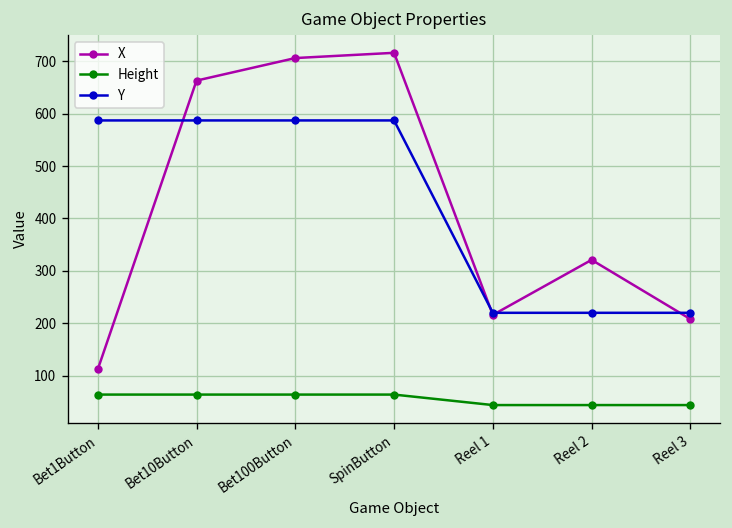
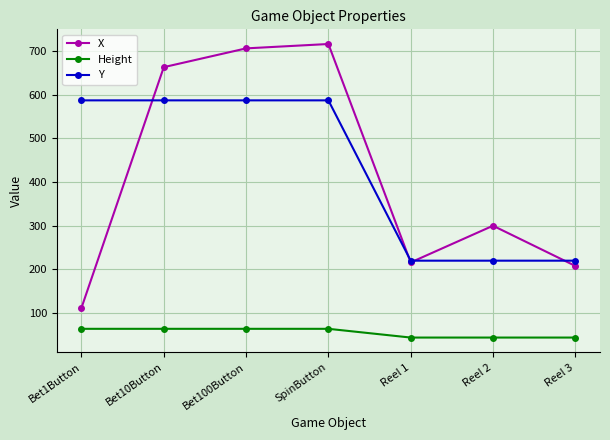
X, Reel 2: 320 -> 300
